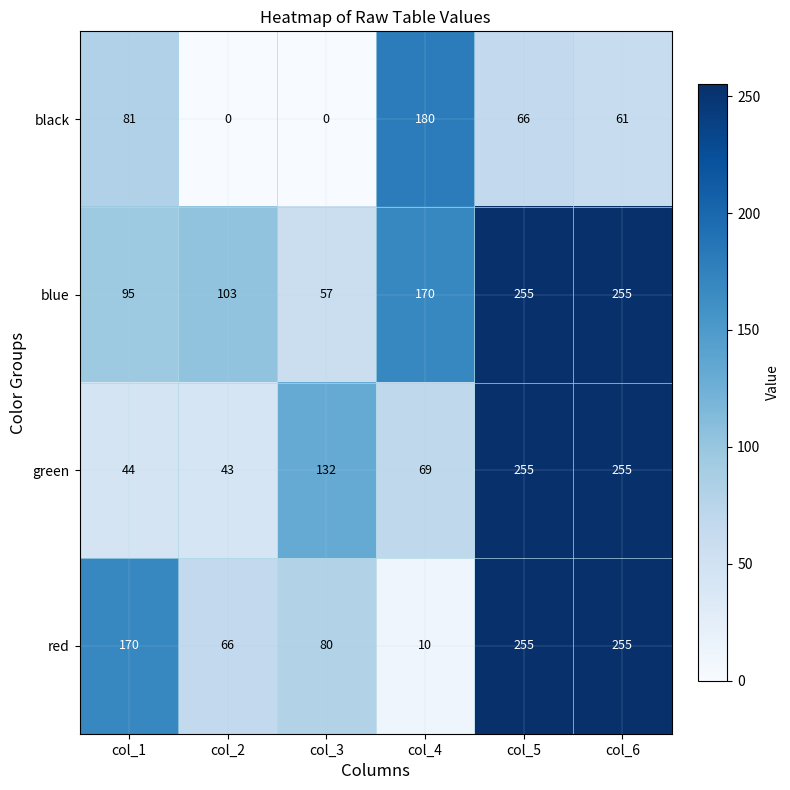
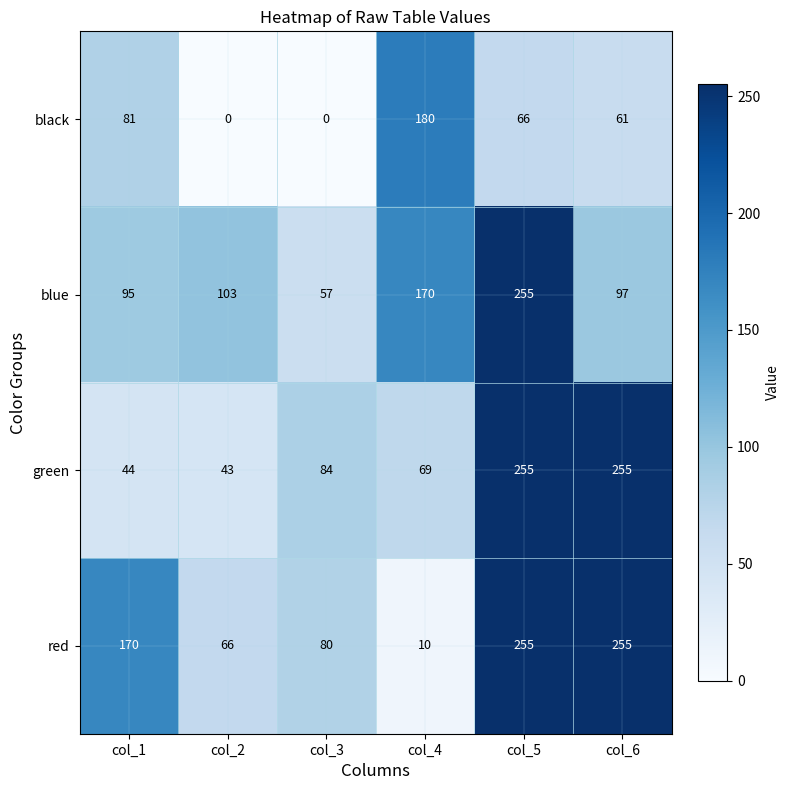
blue, col_6: 255 -> 97
green, col_3: 132 -> 84
